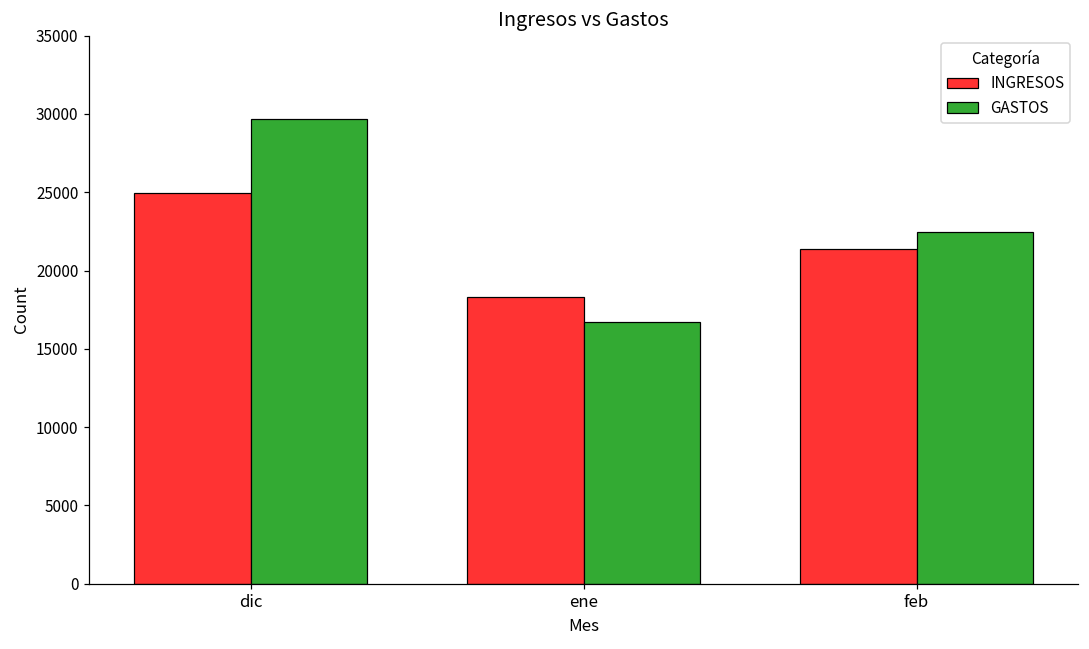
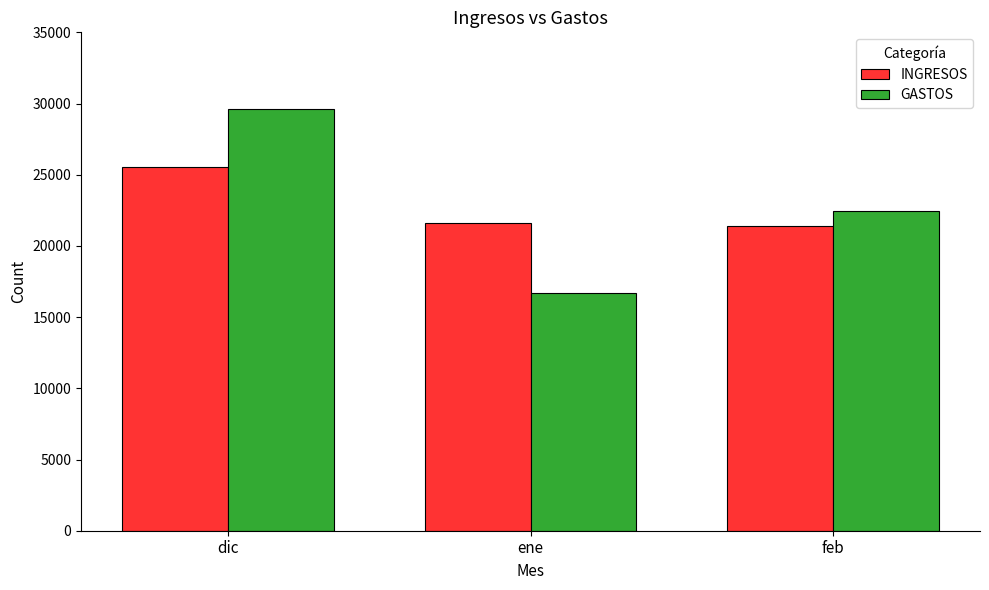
INGRESOS, dic: 24900 -> 25500
INGRESOS, ene: 18300 -> 21600
